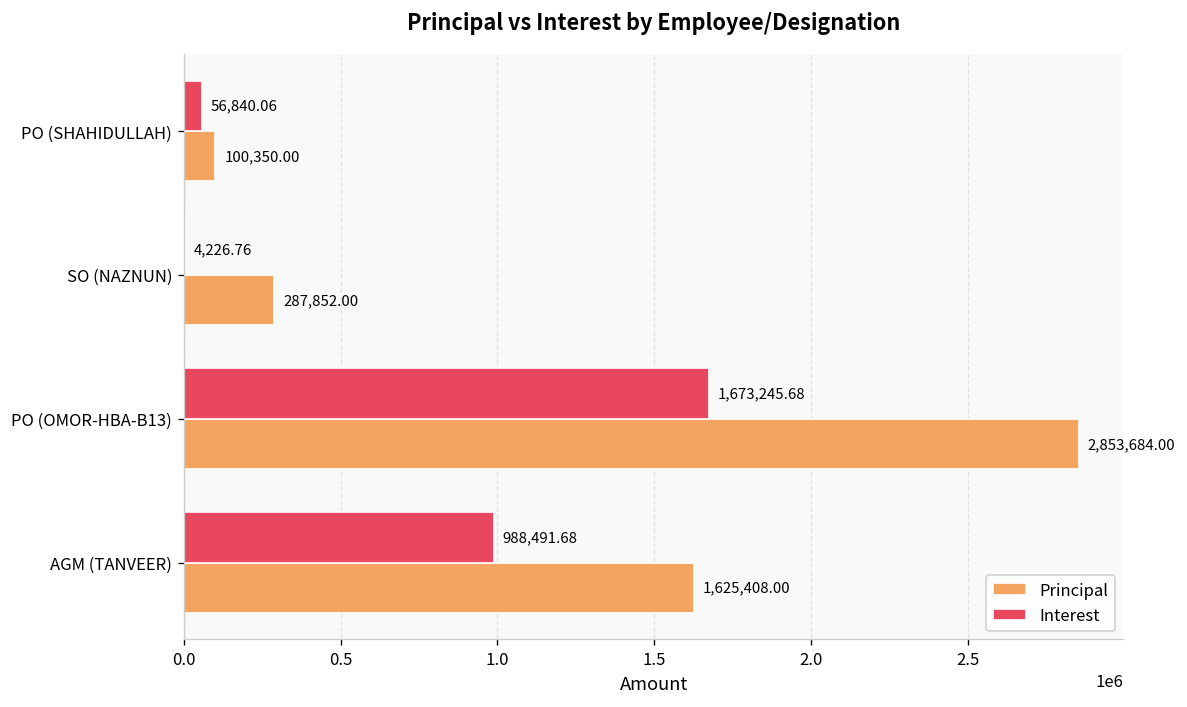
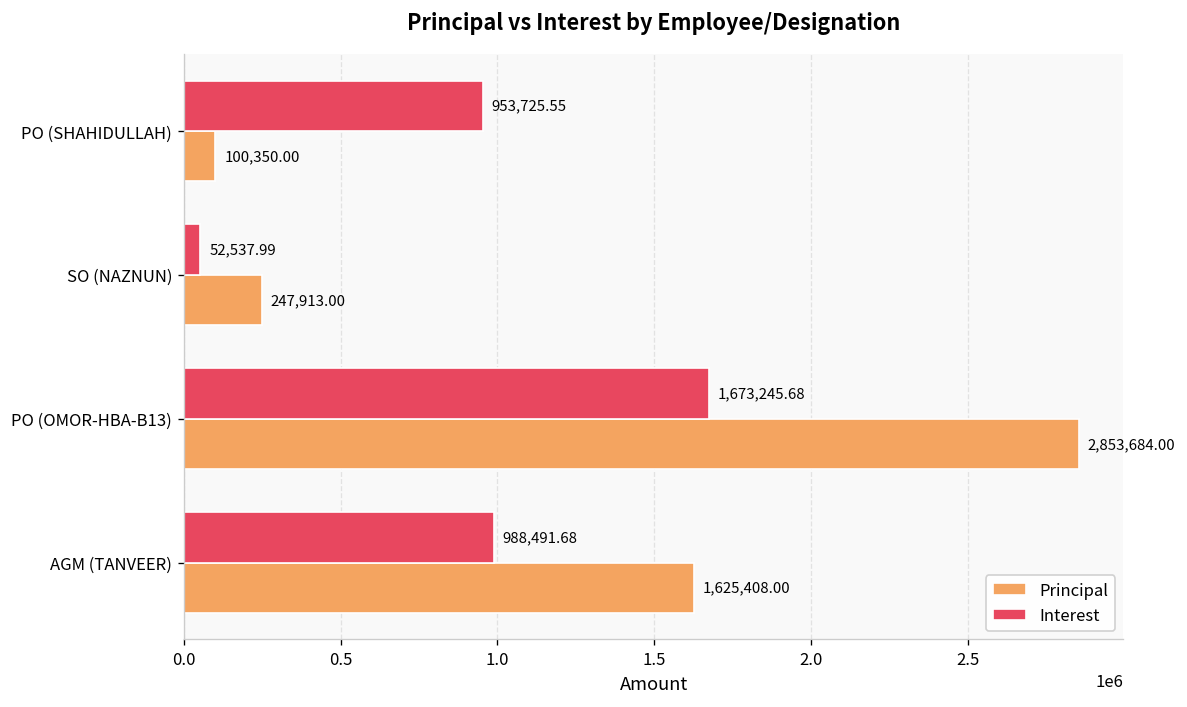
Interest, PO (SHAHIDULLAH): 56,840.06 -> 953,725.55
Interest, SO (NAZNUN): 4,226.76 -> 52,537.99
Principal, SO (NAZNUN): 287,852.00 -> 247,913.00
